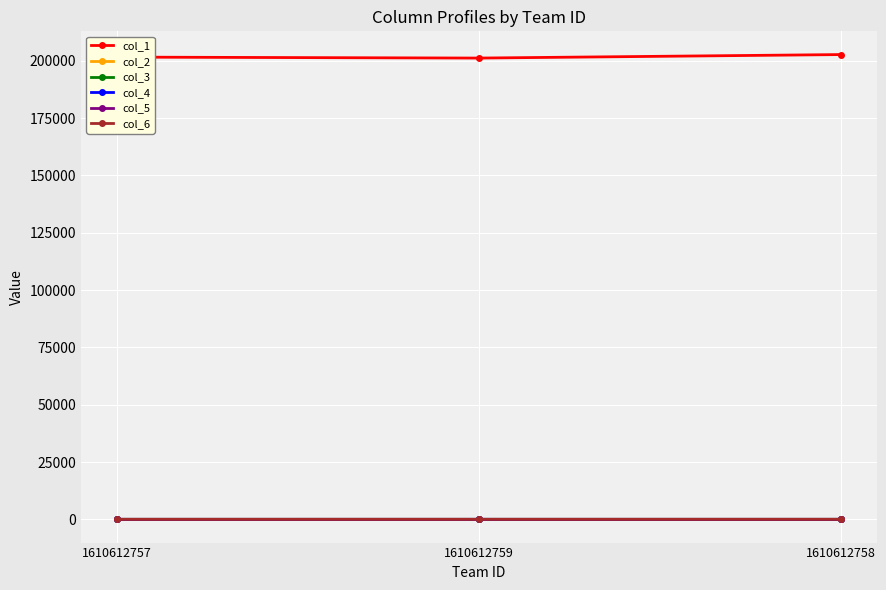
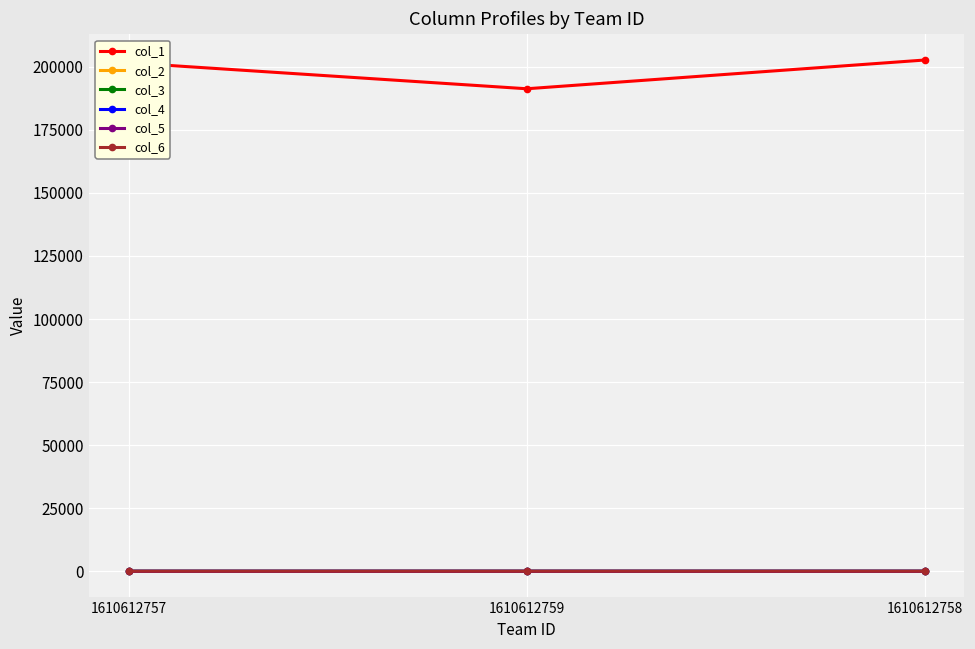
col_1, 1610612759: 201000 -> 191000
